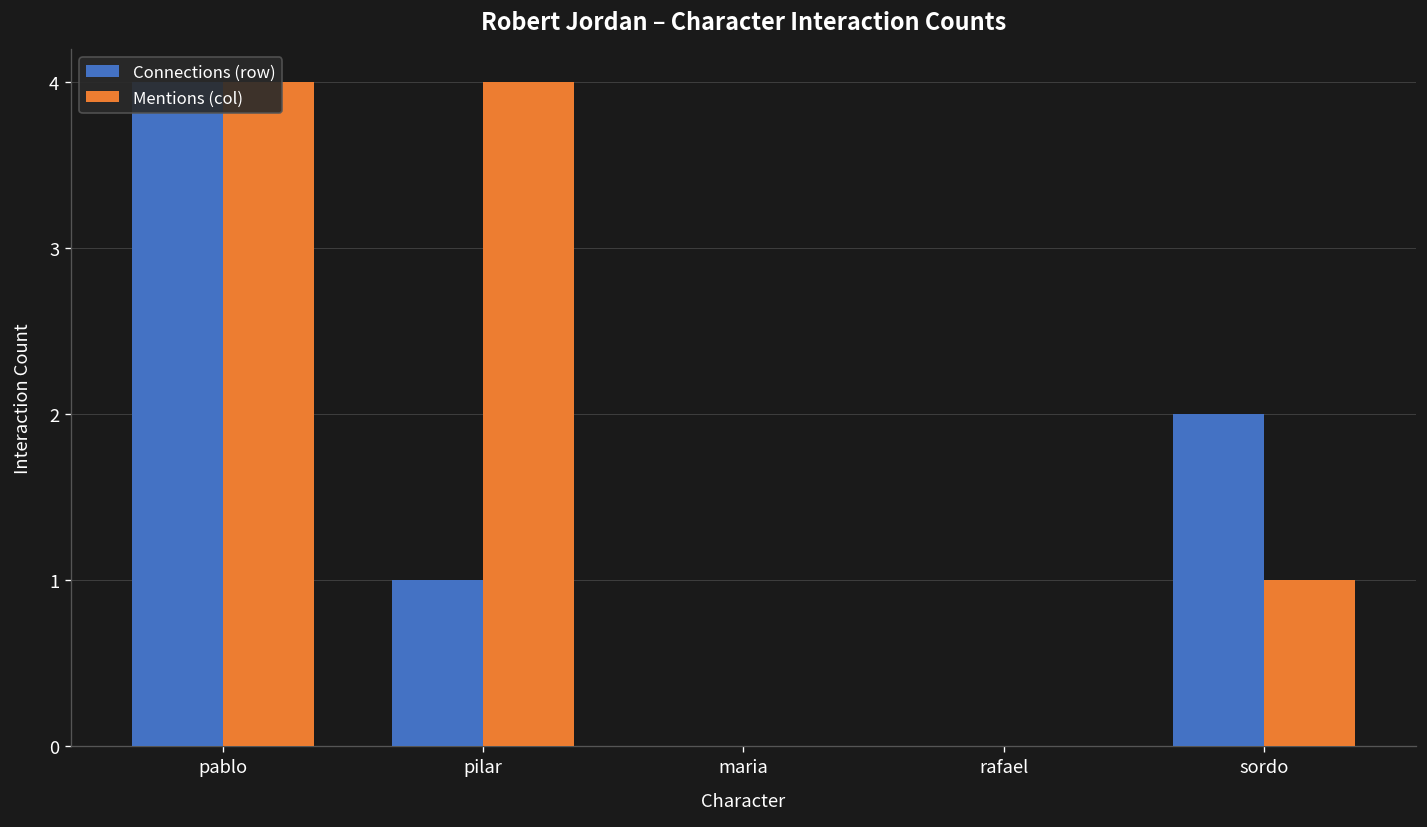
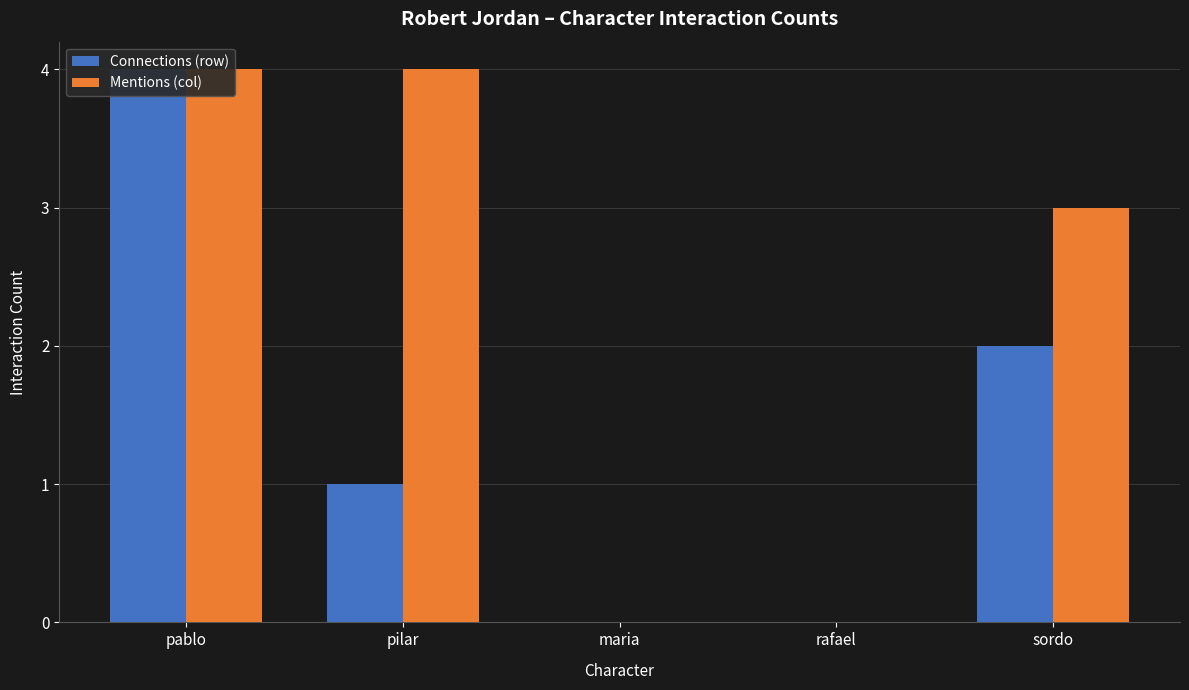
Mentions (col), sordo: 1 -> 3
